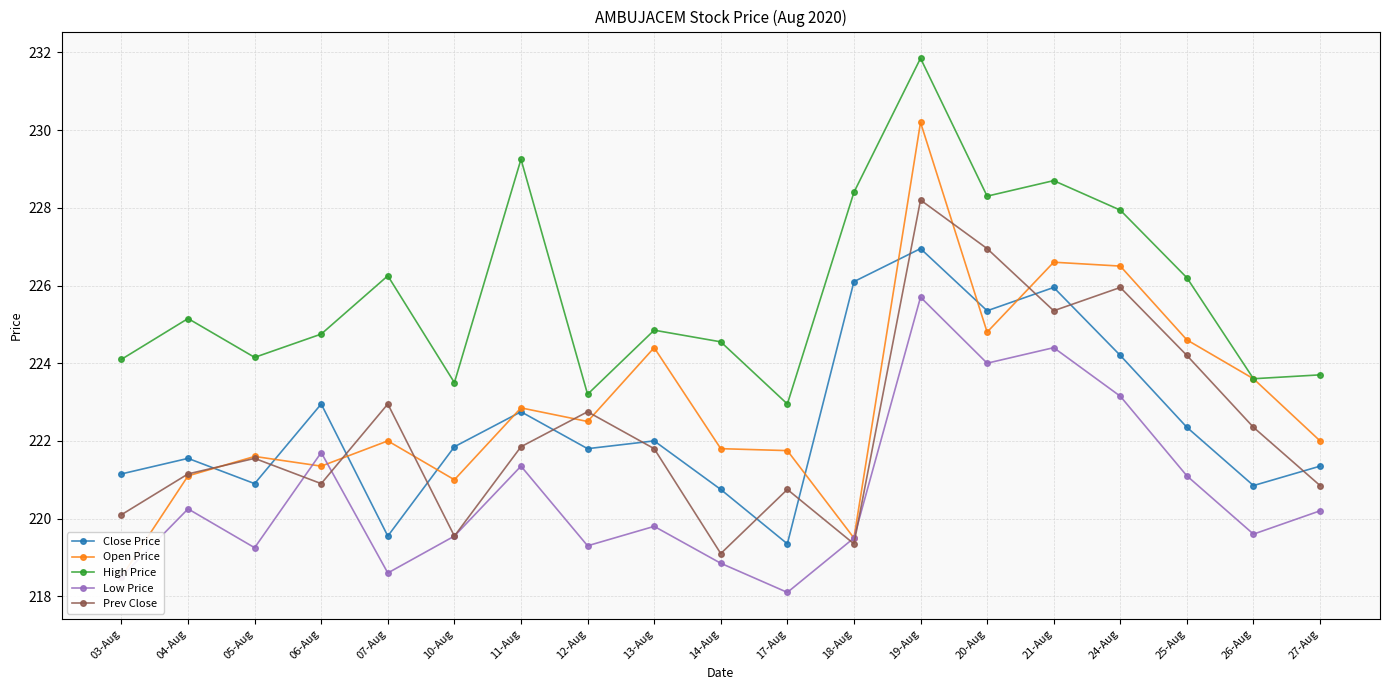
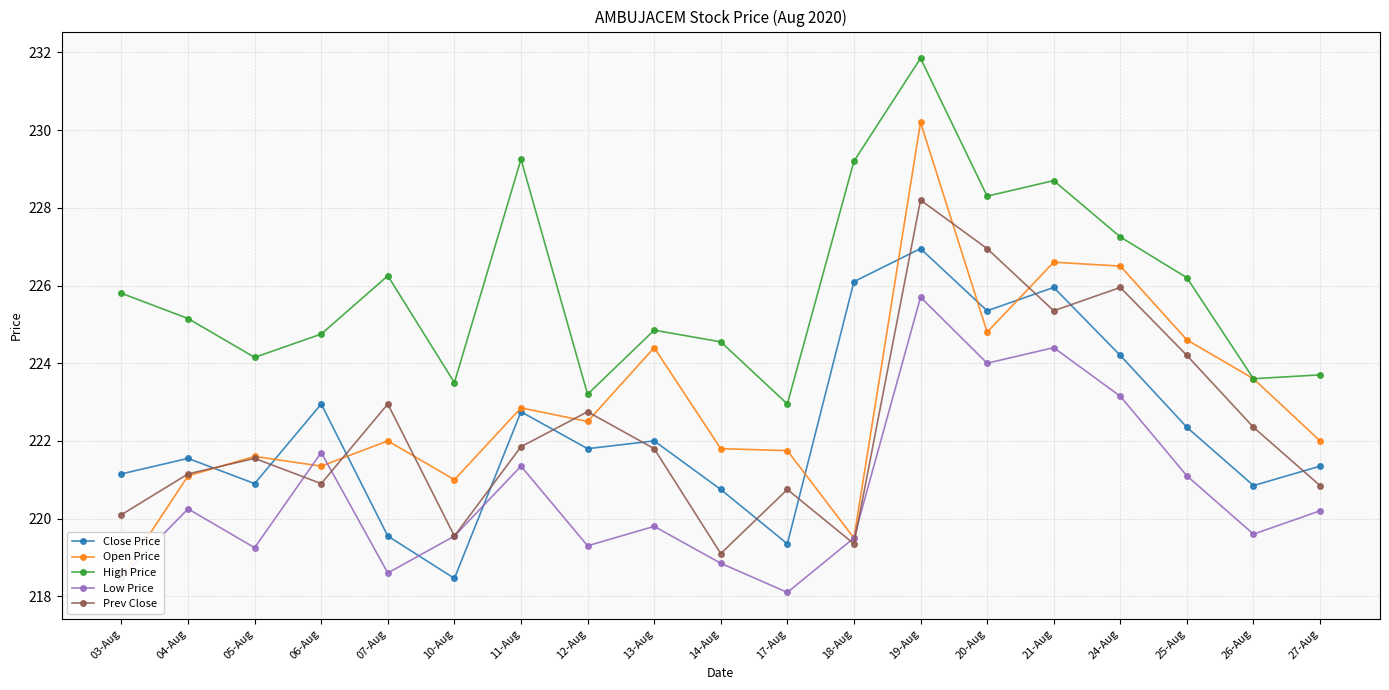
High Price, 03-Aug: 224.1 -> 225.8
Close Price, 10-Aug: 221.9 -> 218.5
High Price, 18-Aug: 228.4 -> 229.2
High Price, 24-Aug: 227.9 -> 227.3
